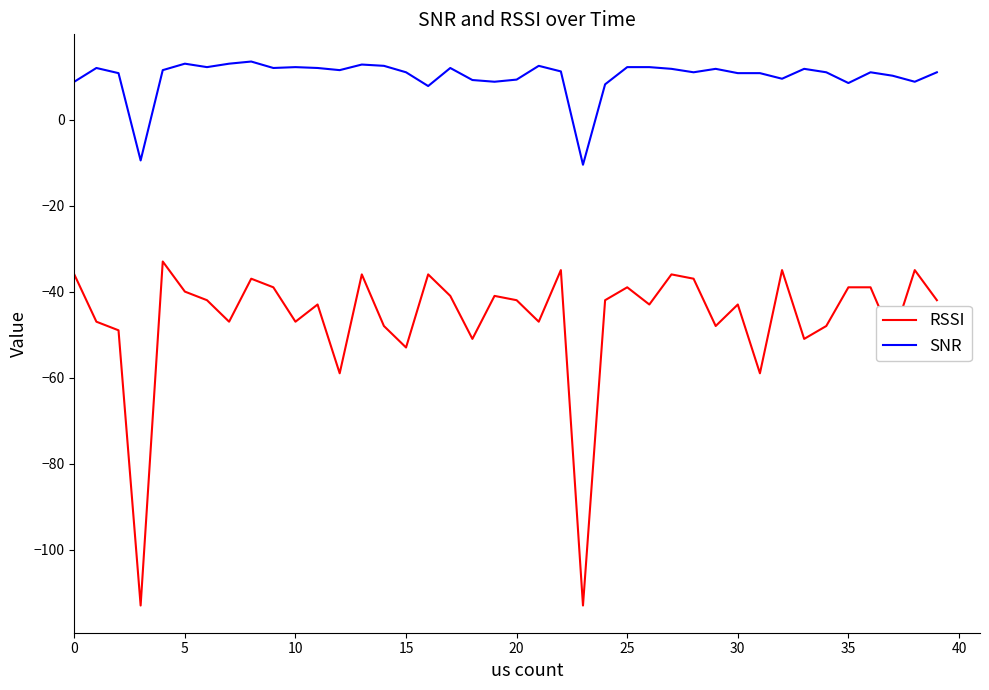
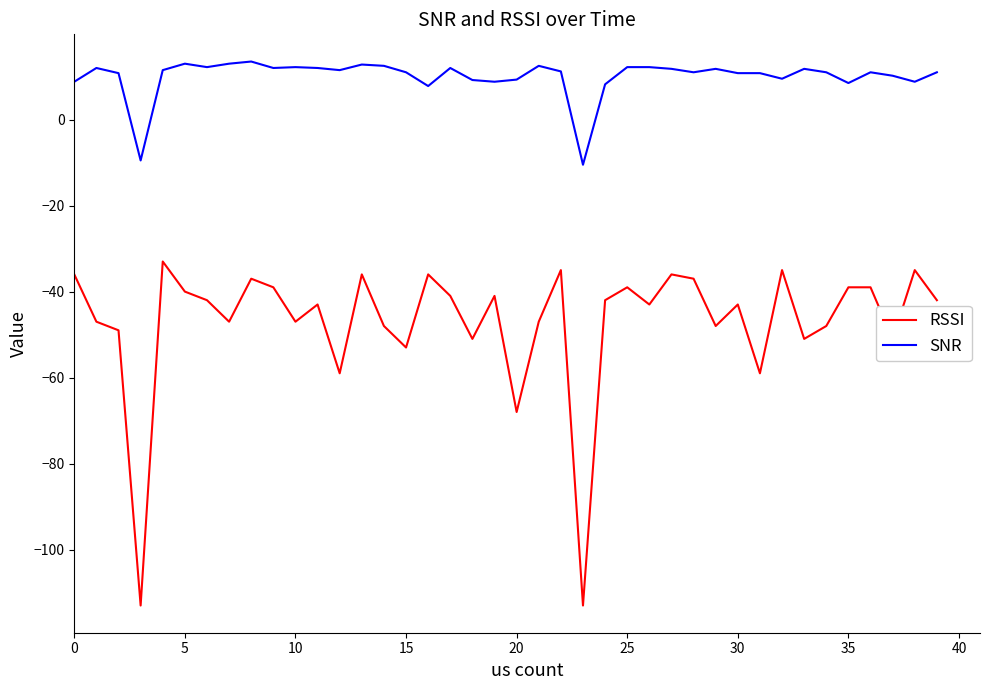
RSSI, 20: -42 -> -68
